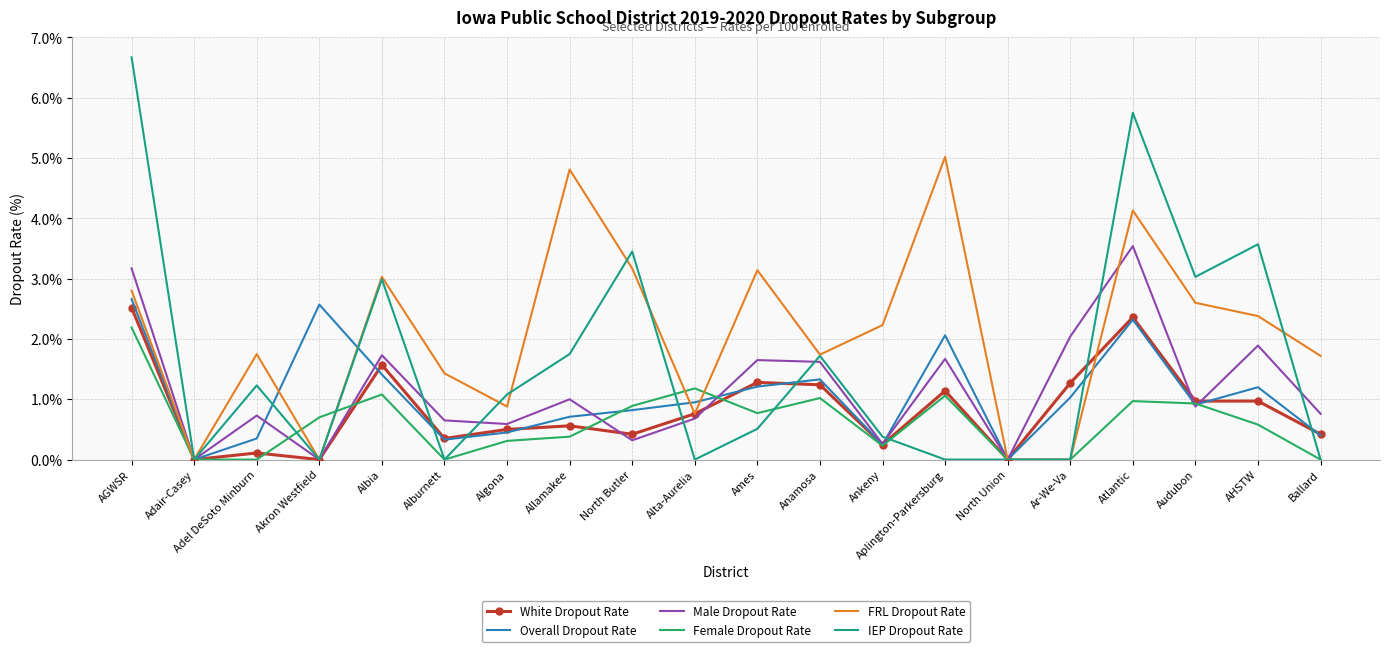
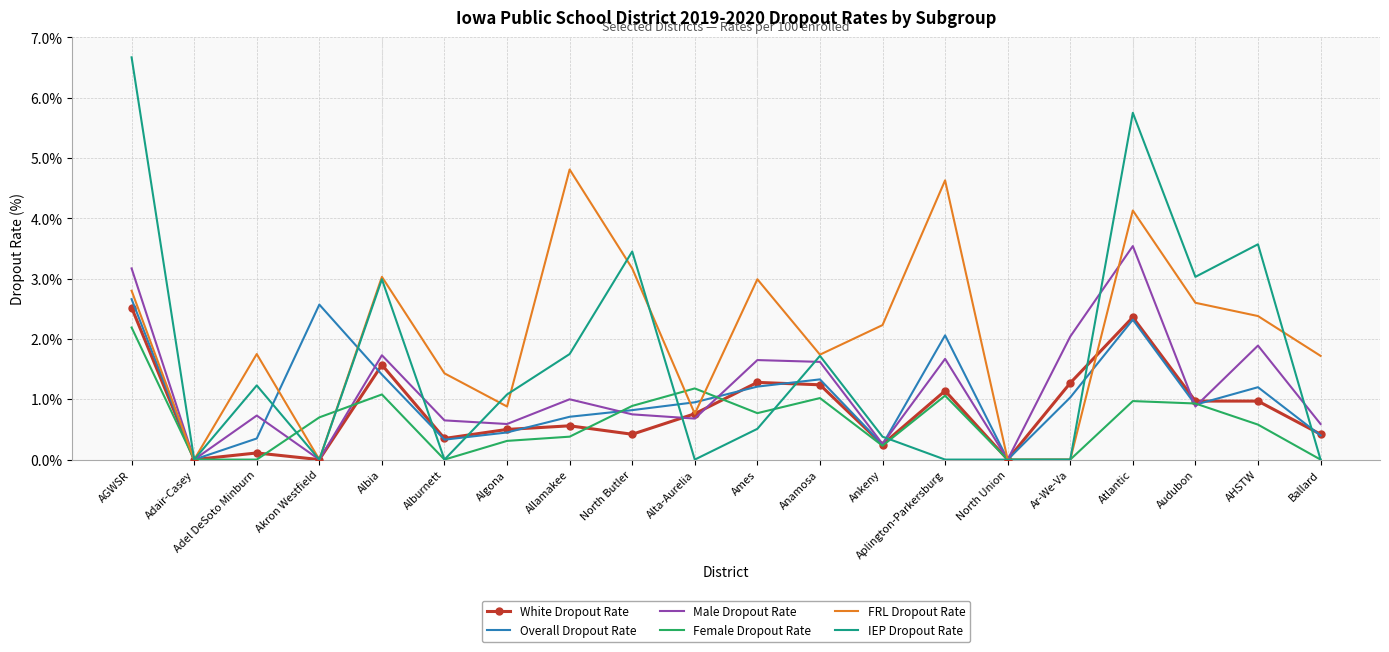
Male Dropout Rate, North Butler: 0.3% -> 0.8%
FRL Dropout Rate, Ames: 3.1% -> 3.0%
FRL Dropout Rate, Aplington-Parkersburg: 5.0% -> 4.6%
Male Dropout Rate, Ballard: 0.8% -> 0.6%
